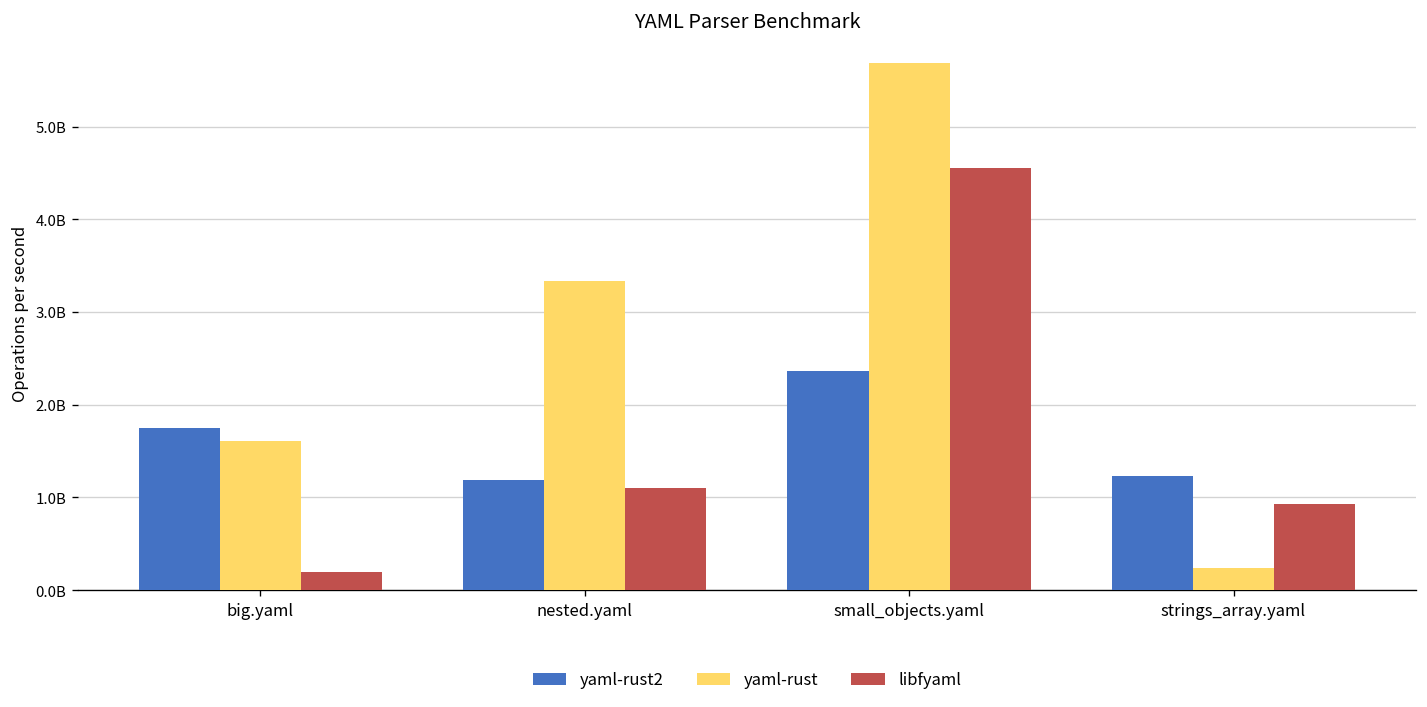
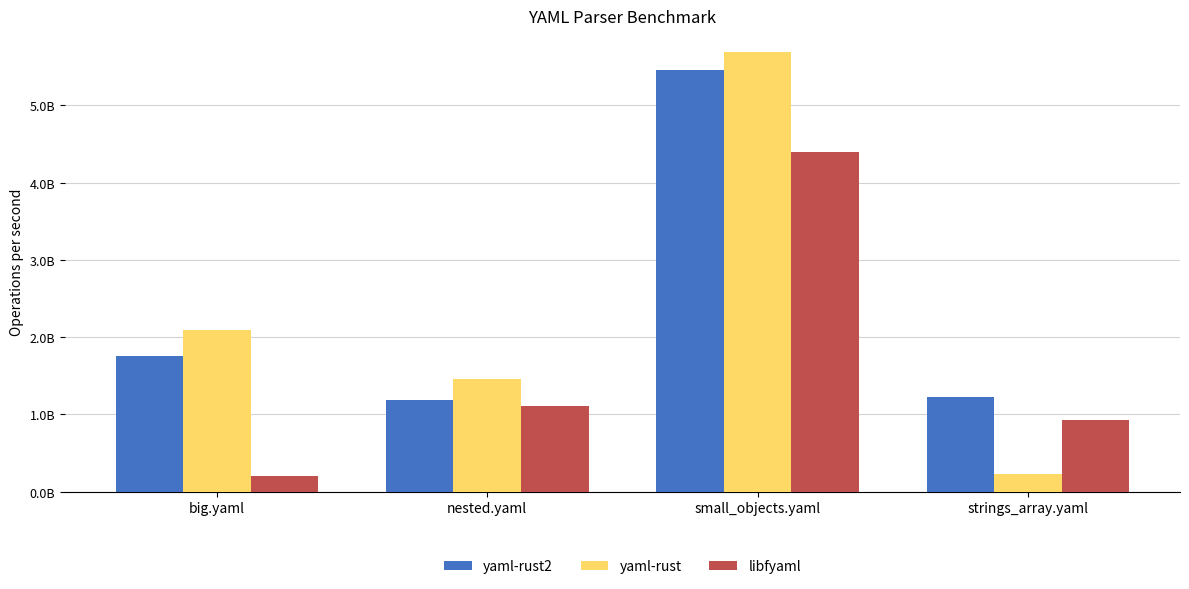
yaml-rust, big.yaml: 1600000000 -> 2100000000
yaml-rust, nested.yaml: 3300000000 -> 1500000000
yaml-rust2, small_objects.yaml: 2400000000 -> 5500000000
libfyaml, small_objects.yaml: 4600000000 -> 4400000000
